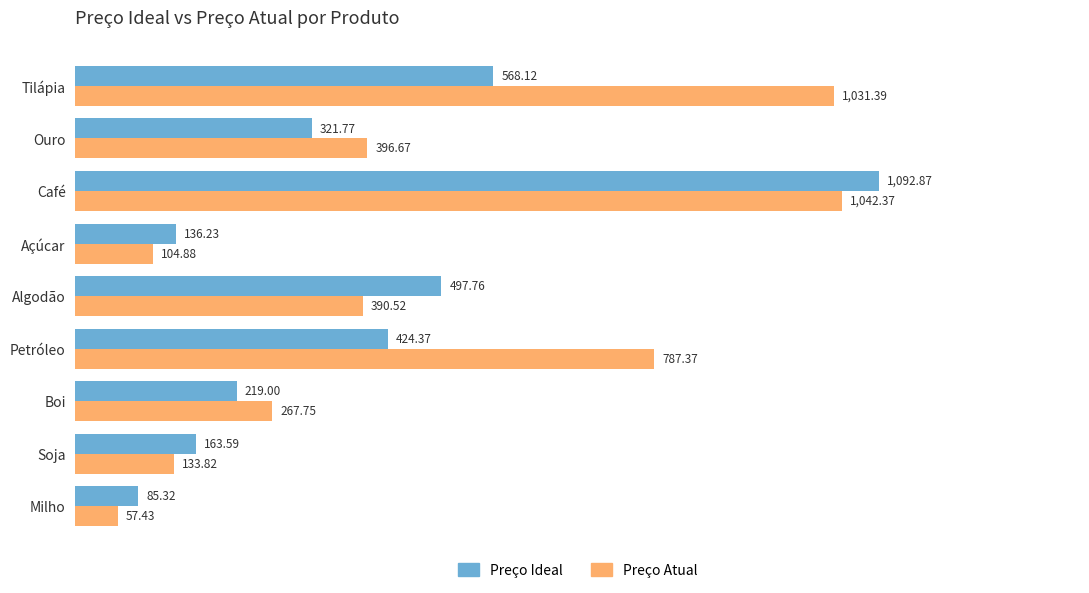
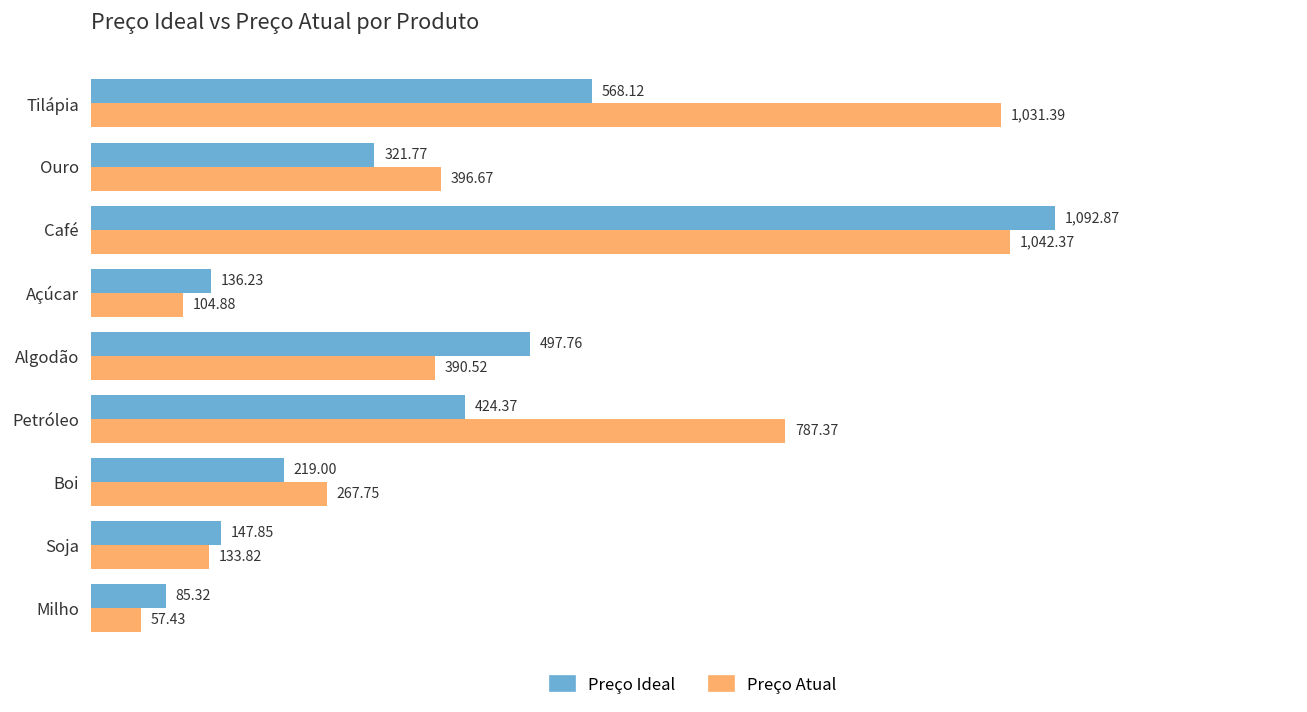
Preço Ideal, Soja: 163.59 -> 147.85
